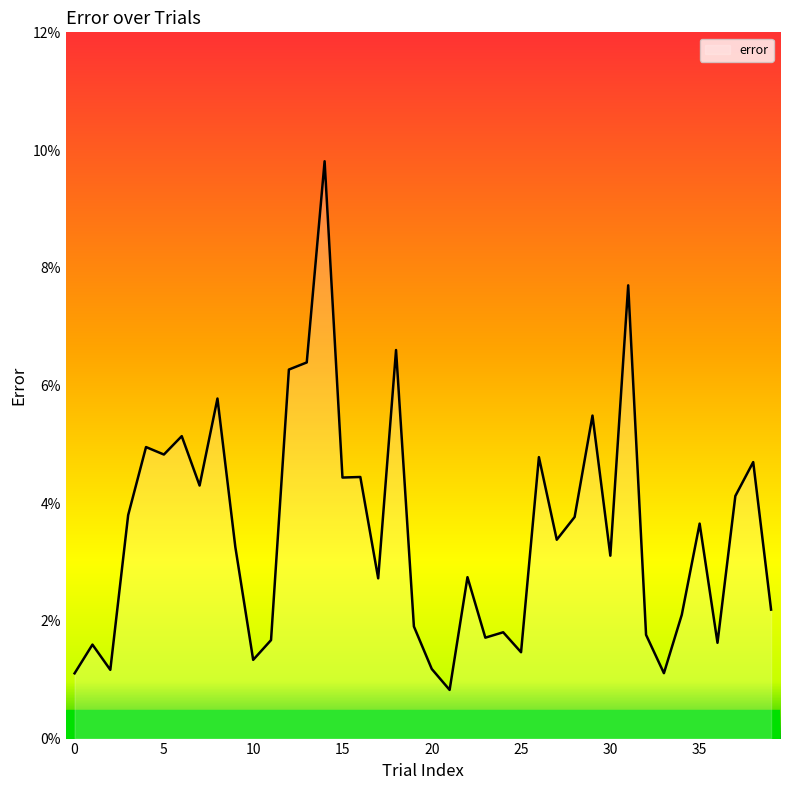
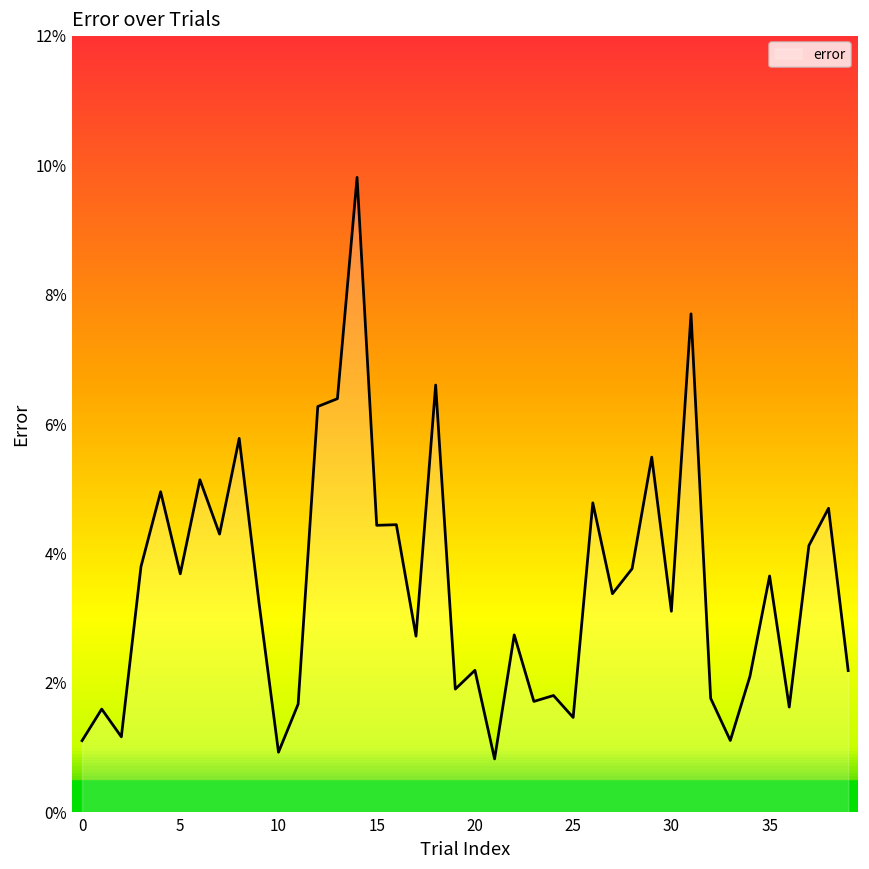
5: 4.8% -> 3.7%
10: 1.3% -> 0.9%
20: 1.2% -> 2.2%
